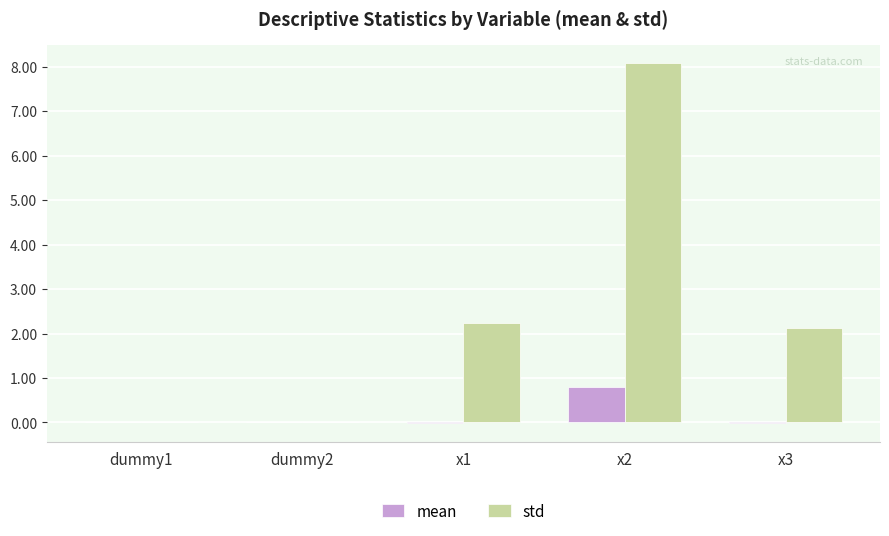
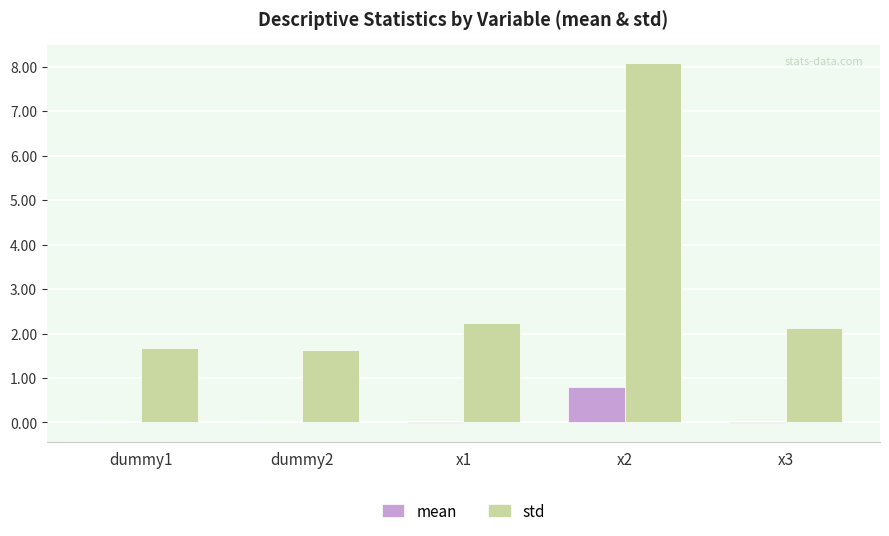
std, dummy1: 0.0 -> 1.7
std, dummy2: 0.0 -> 1.6
